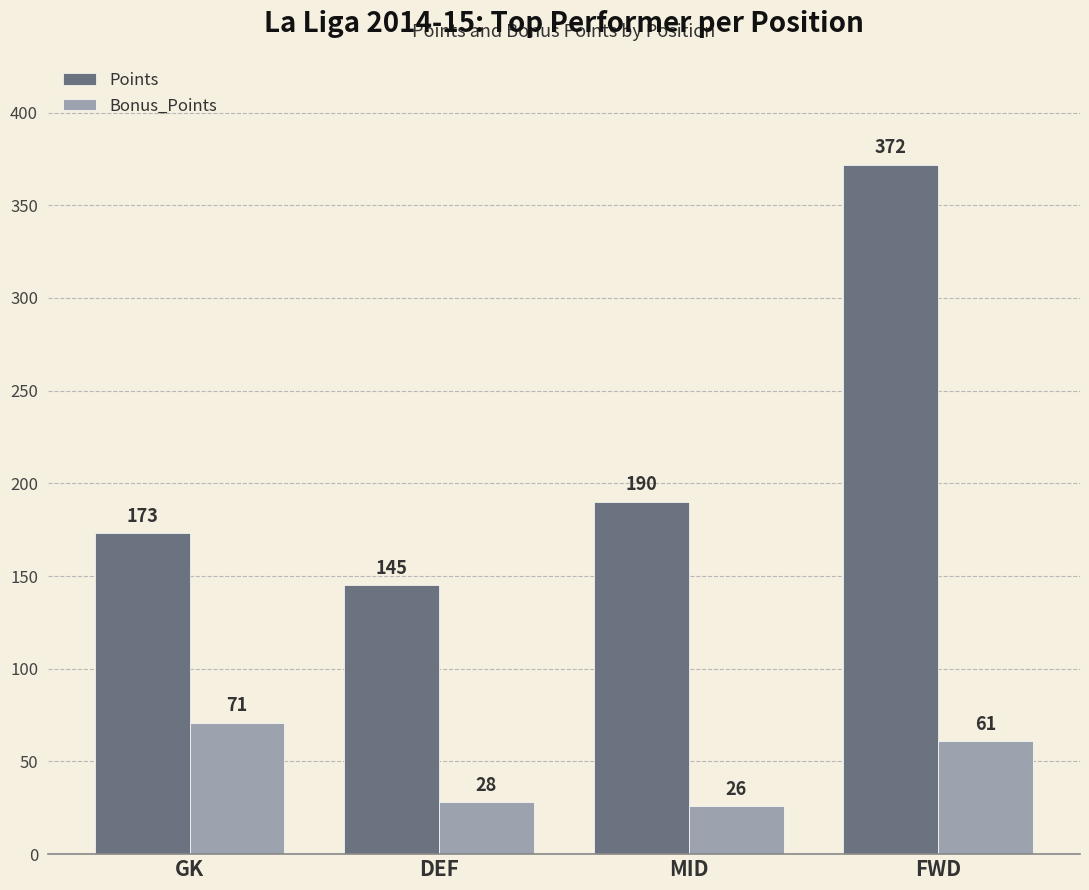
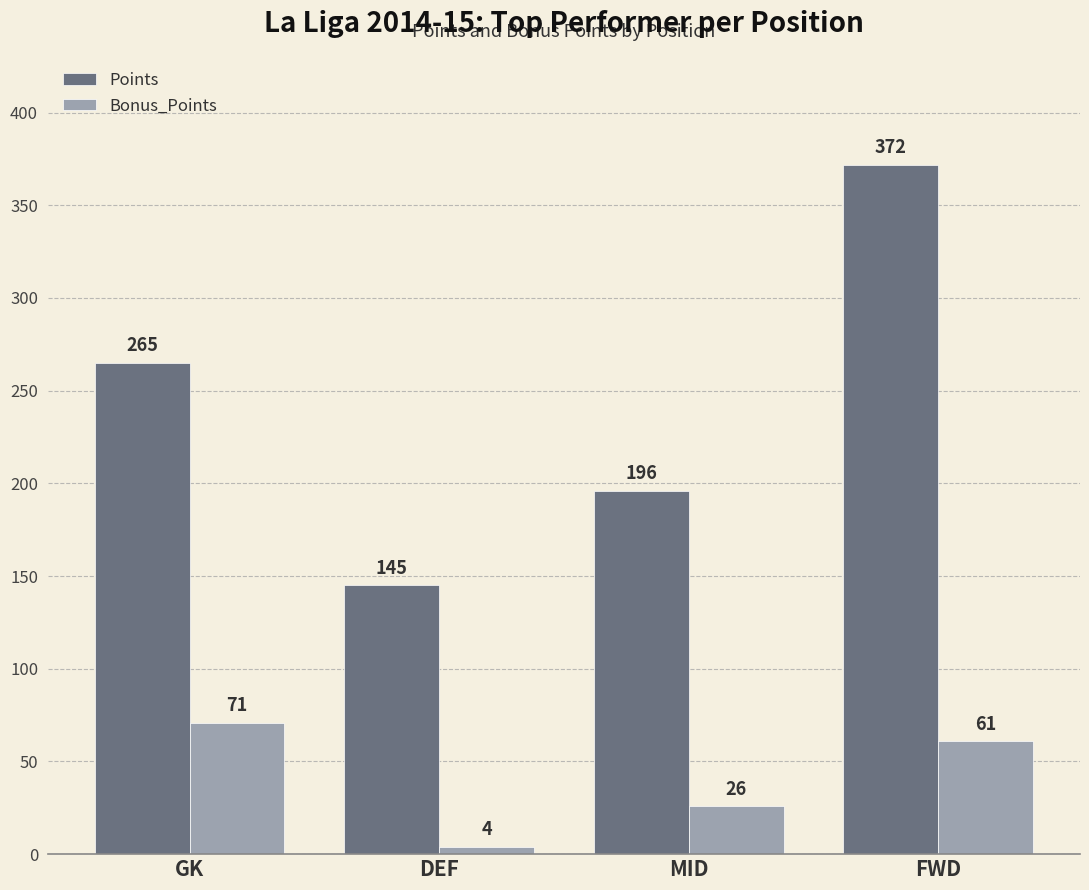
Points, GK: 173 -> 265
Bonus_Points, DEF: 28 -> 4
Points, MID: 190 -> 196
